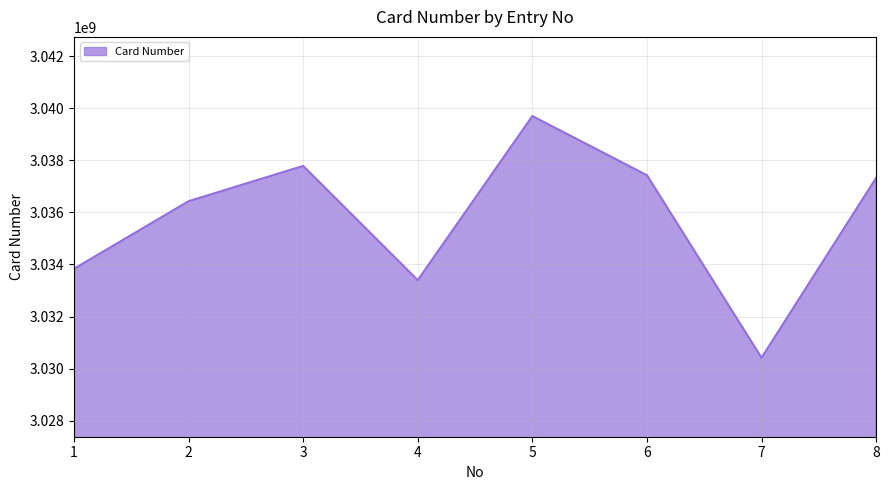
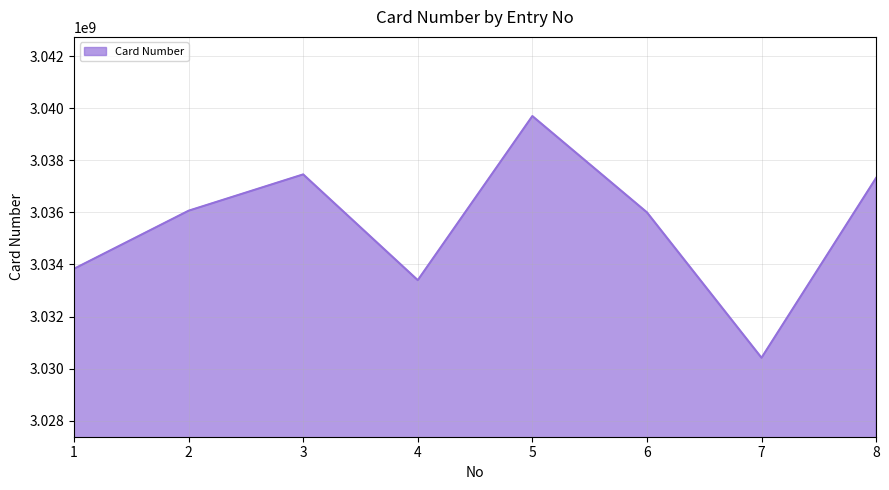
2: 3036400000 -> 3036100000
3: 3037800000 -> 3037500000
6: 3037400000 -> 3036000000
